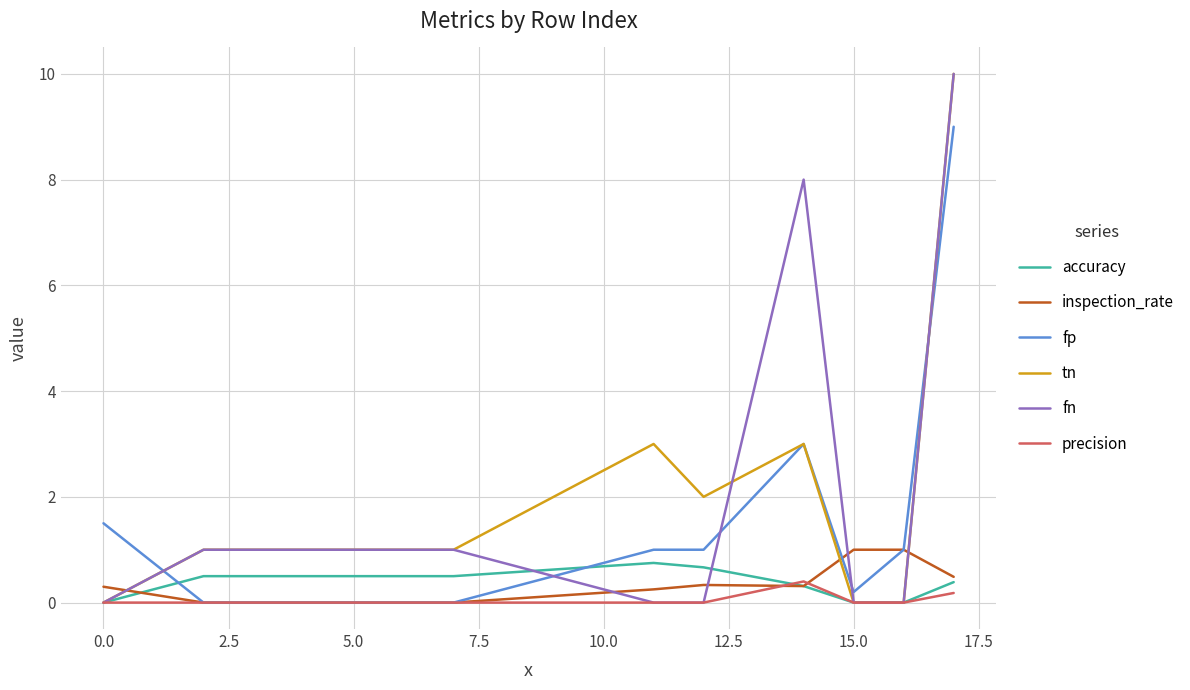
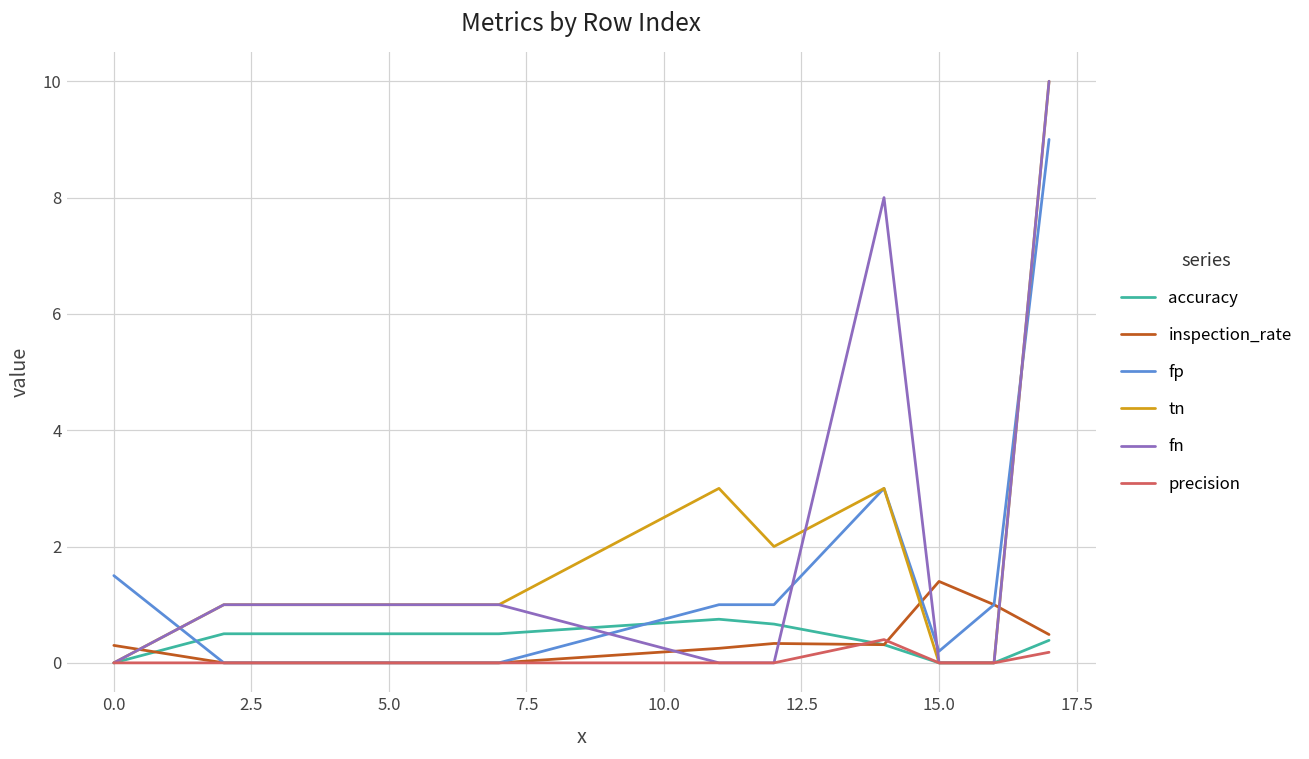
inspection_rate, 15.0: 1.0 -> 1.4
